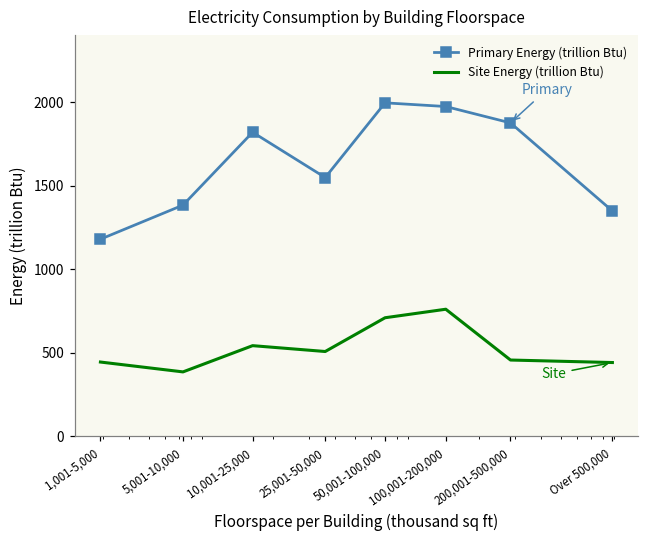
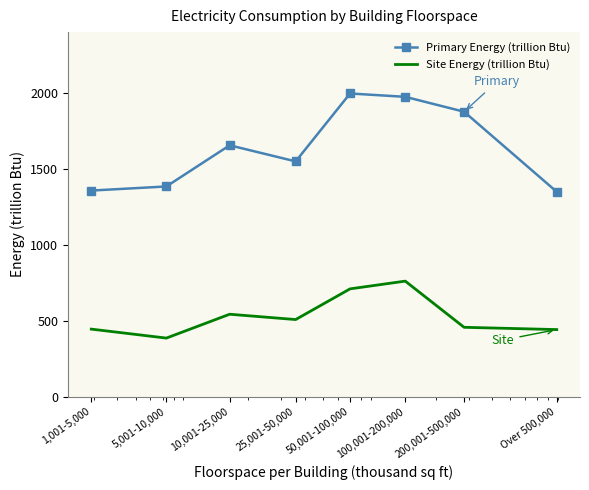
Primary Energy (trillion Btu), 1,001-5,000: 1180 -> 1360
Primary Energy (trillion Btu), 10,001-25,000: 1820 -> 1660
